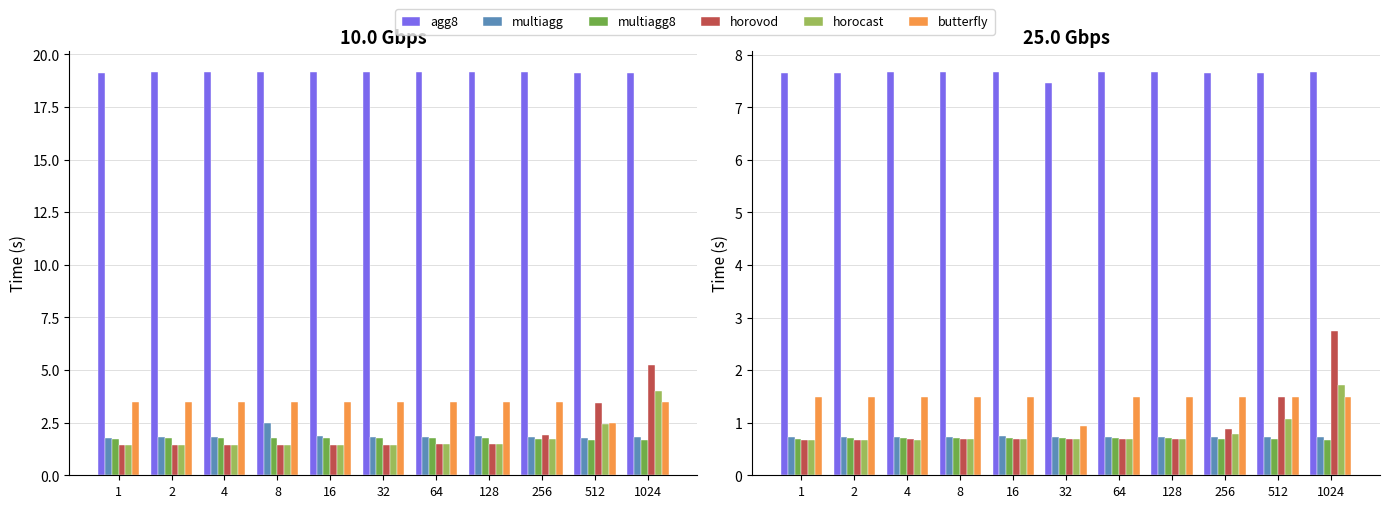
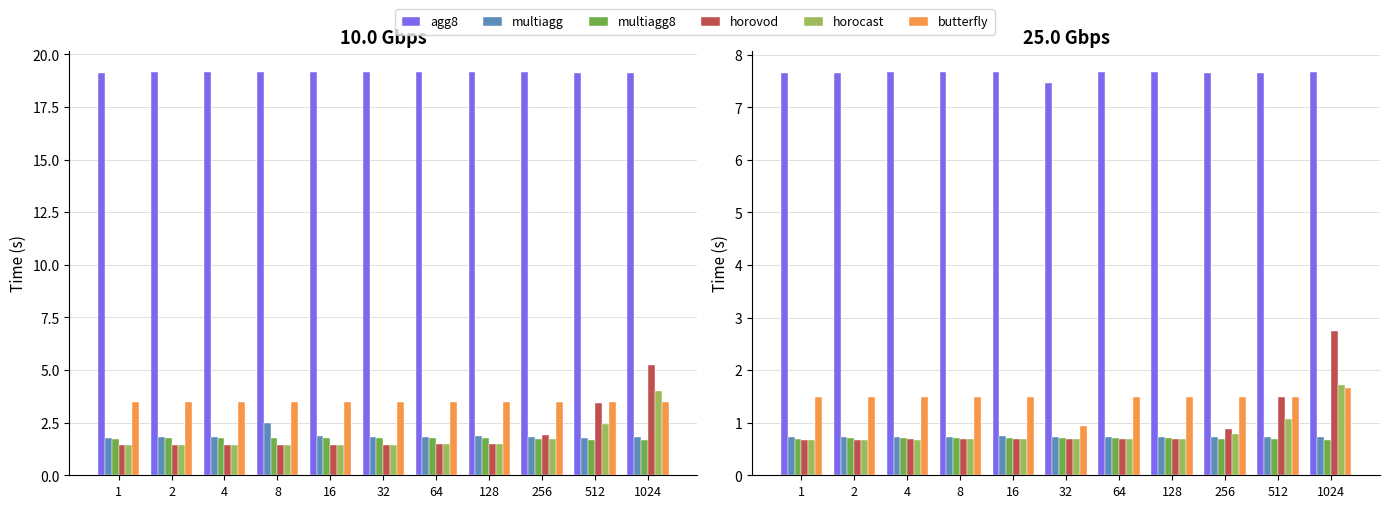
10.0 Gbps, butterfly, 512: 2.5 -> 3.5
25.0 Gbps, butterfly, 1024: 1.5 -> 1.7
